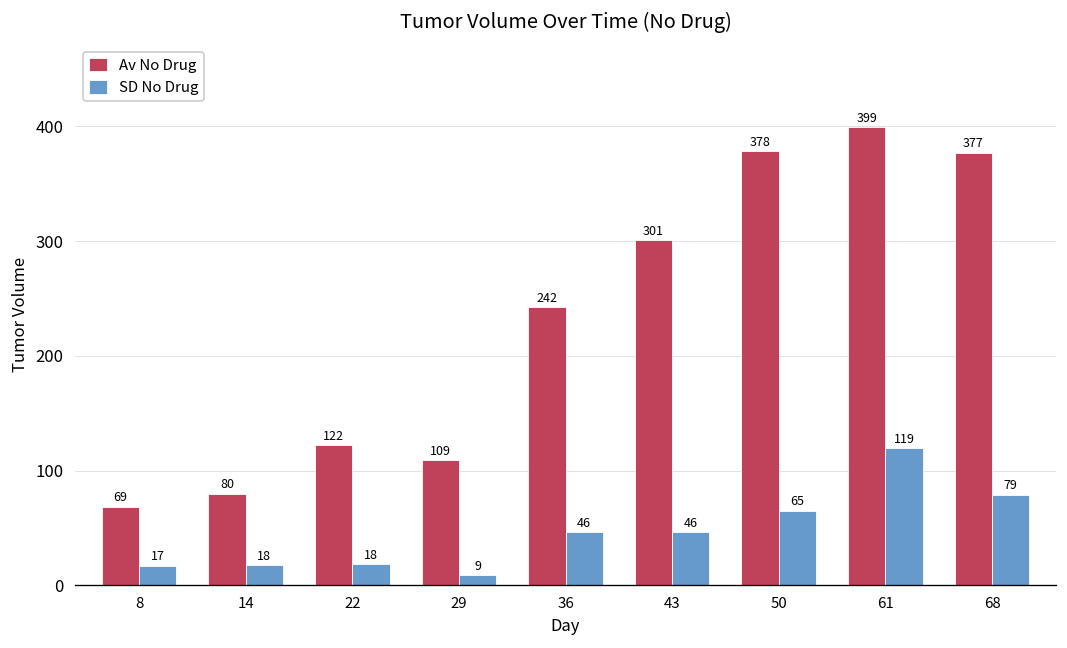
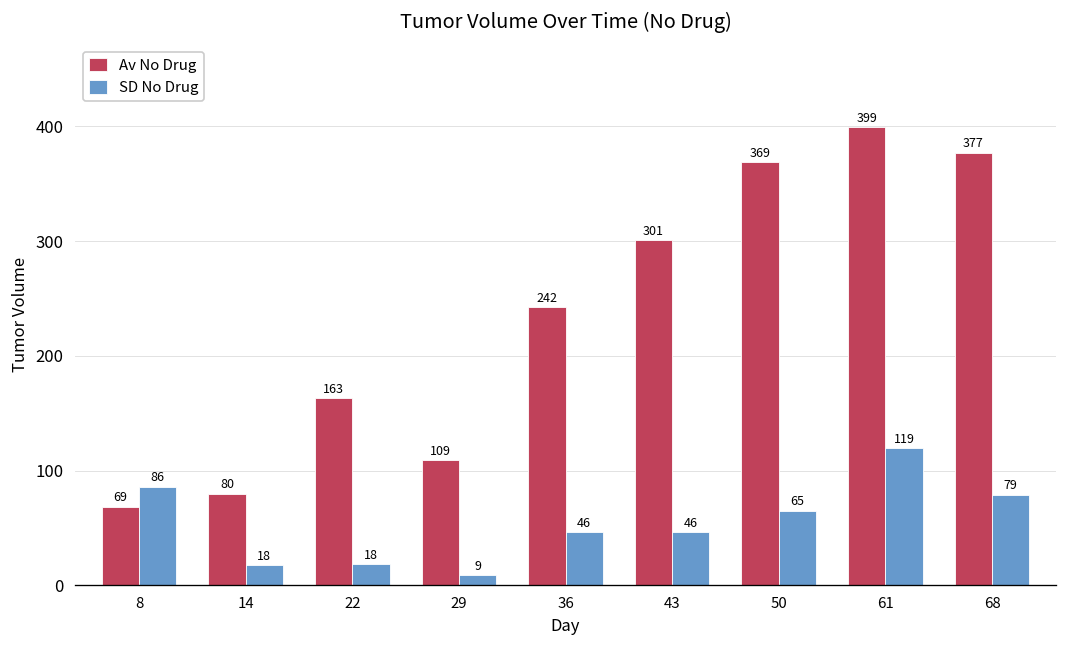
SD No Drug, 8: 17 -> 86
Av No Drug, 22: 122 -> 163
Av No Drug, 50: 378 -> 369
